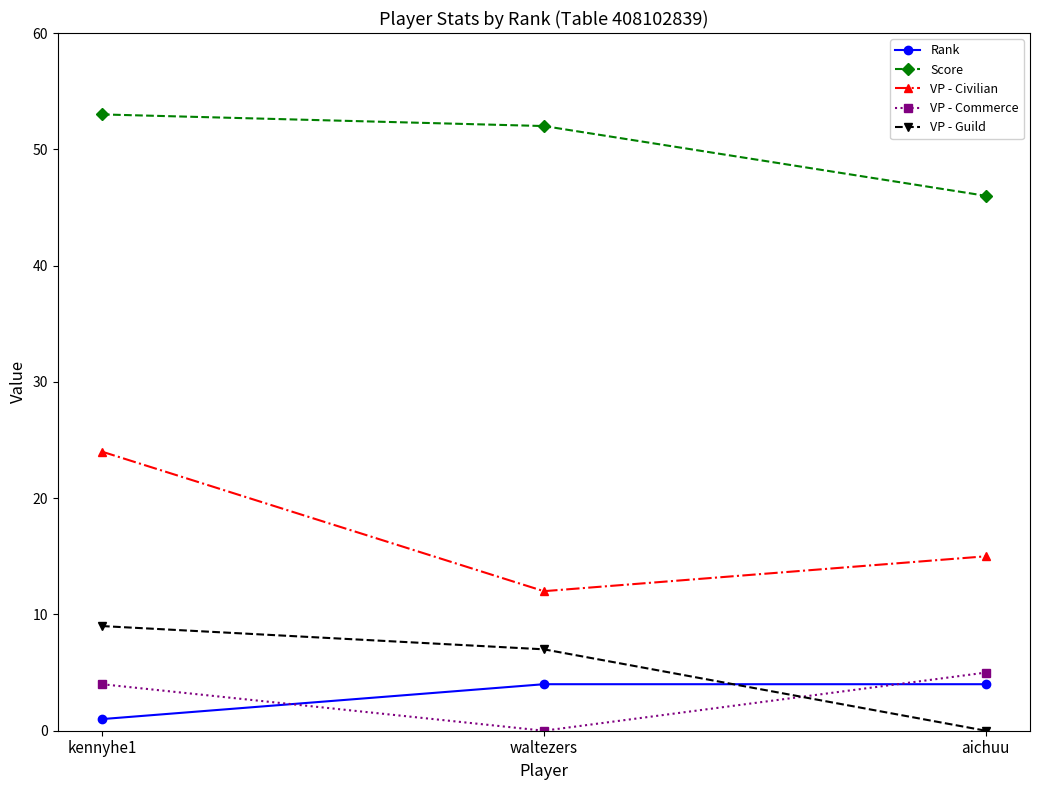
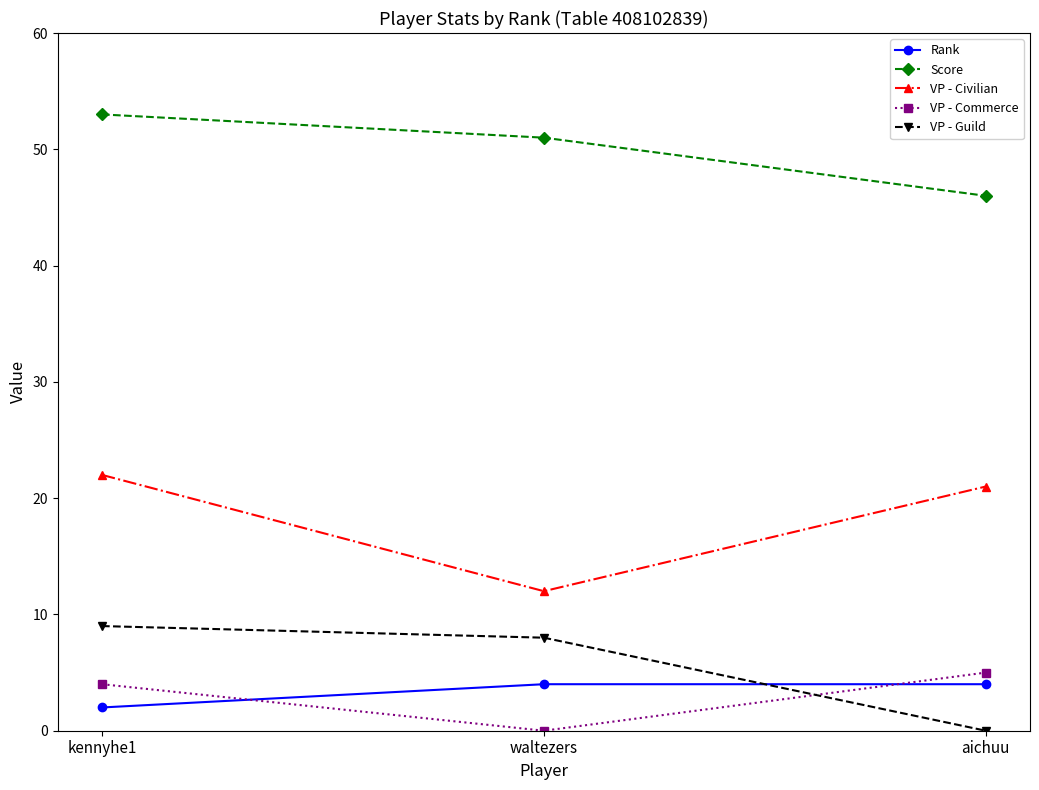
Rank, kennyhe1: 1 -> 2
VP - Civilian, kennyhe1: 24 -> 22
Score, waltezers: 52 -> 51
VP - Guild, waltezers: 7 -> 8
VP - Civilian, aichuu: 15 -> 21
